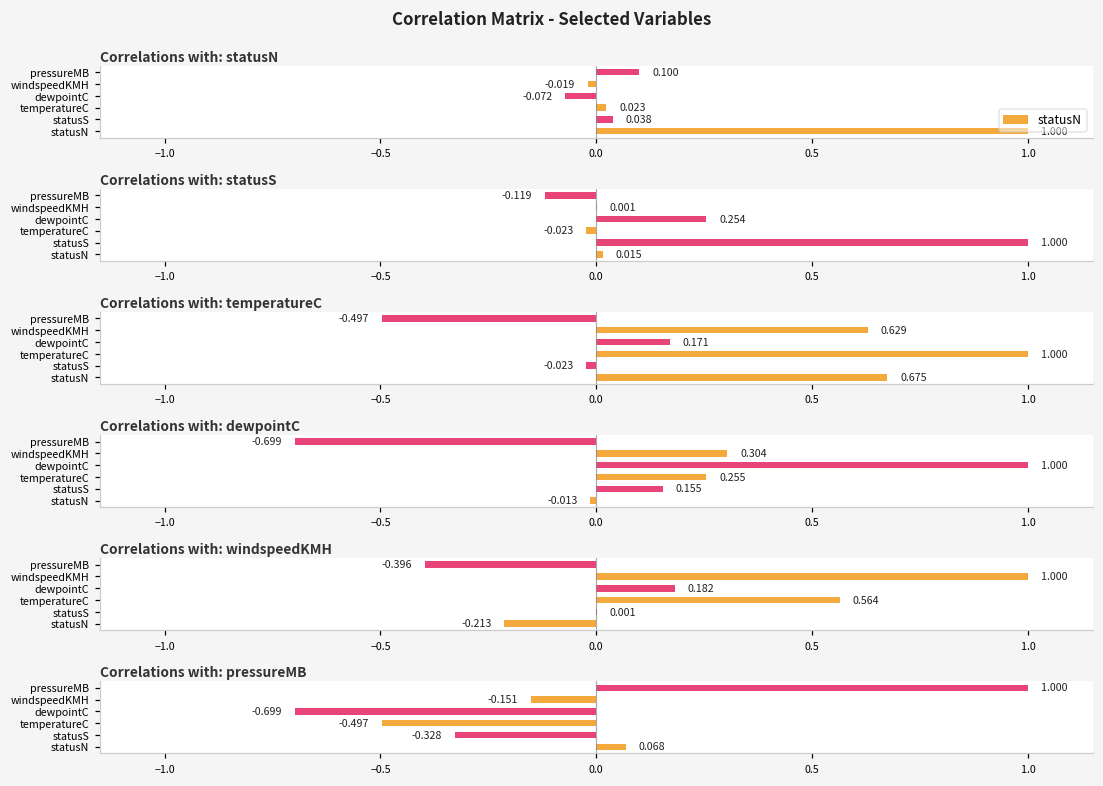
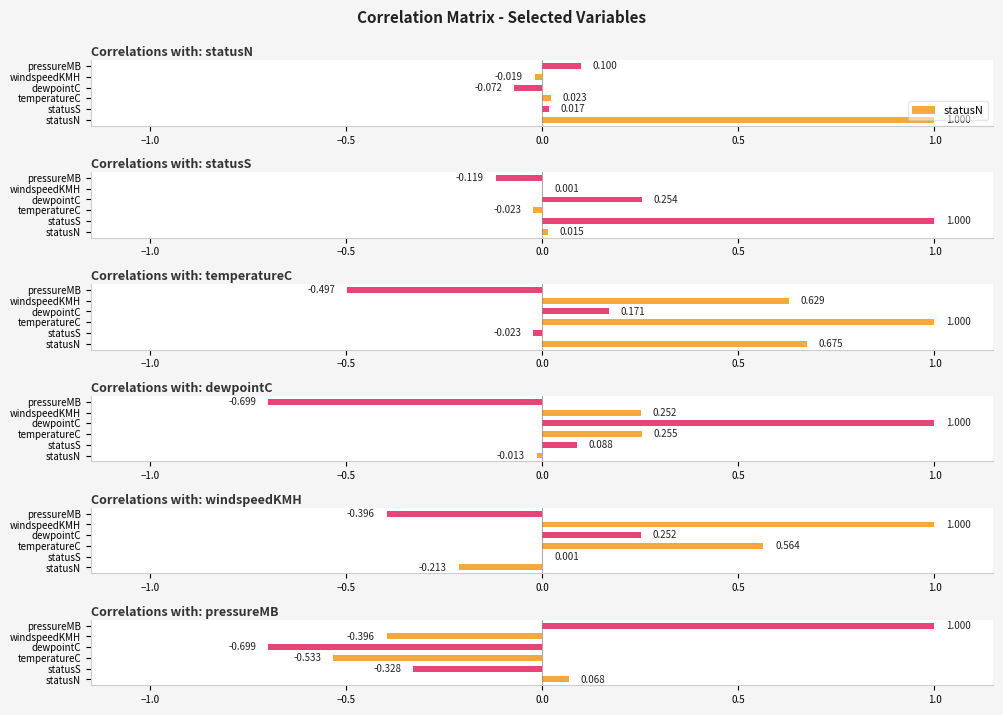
Correlations with: statusN, statusS: 0.038 -> 0.017
Correlations with: dewpointC, windspeedKMH: 0.304 -> 0.252
Correlations with: dewpointC, statusS: 0.155 -> 0.088
Correlations with: windspeedKMH, dewpointC: 0.182 -> 0.252
Correlations with: pressureMB, windspeedKMH: -0.151 -> -0.396
Correlations with: pressureMB, temperatureC: -0.497 -> -0.533
